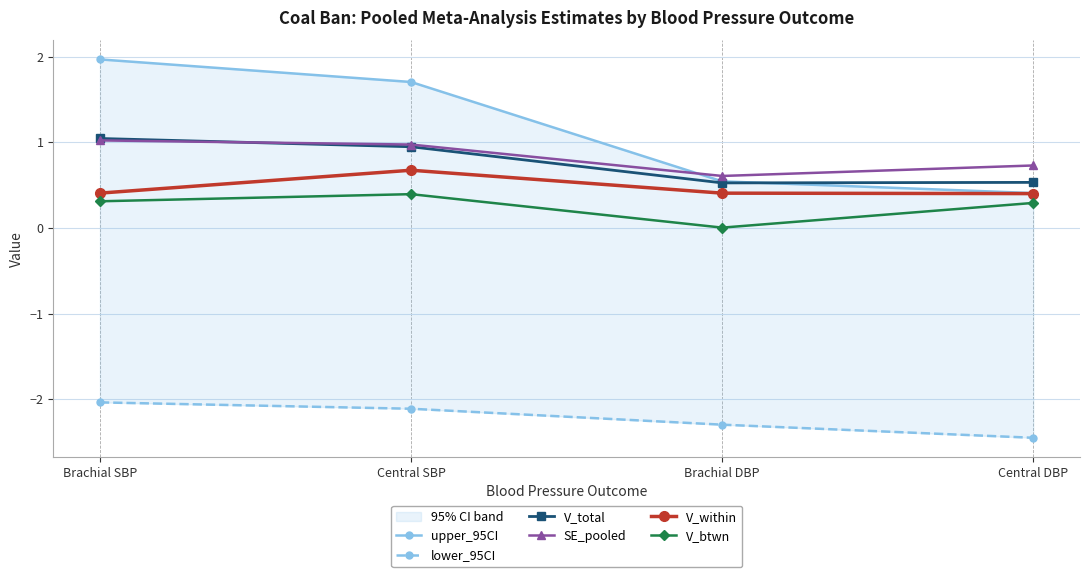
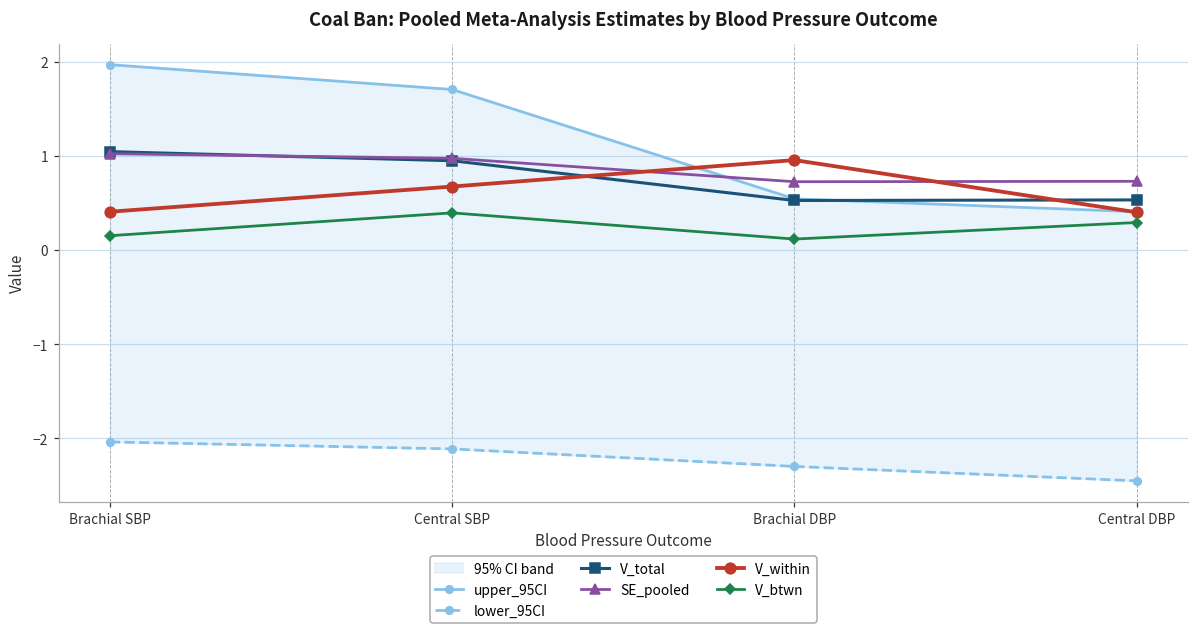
V_btwn, Brachial SBP: 0.3 -> 0.2
SE_pooled, Brachial DBP: 0.6 -> 0.7
V_within, Brachial DBP: 0.4 -> 1.0
V_btwn, Brachial DBP: 0.0 -> 0.1
